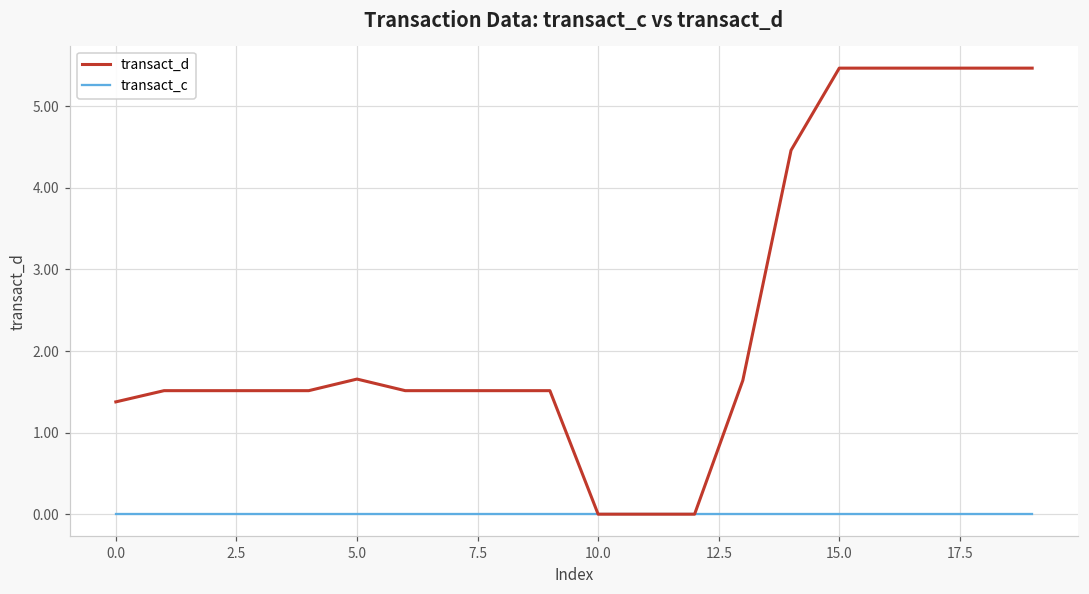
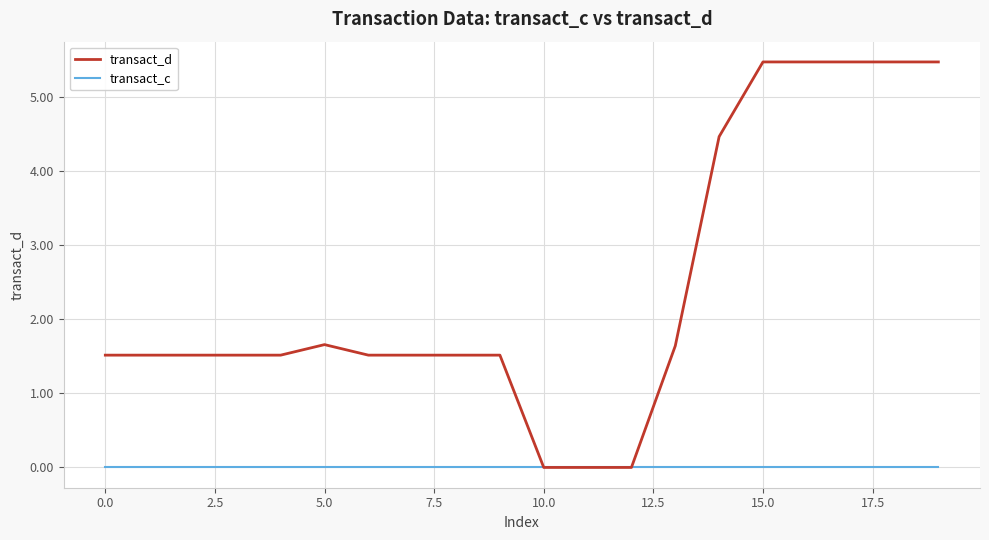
transact_d, 0.0: 1.4 -> 1.5
